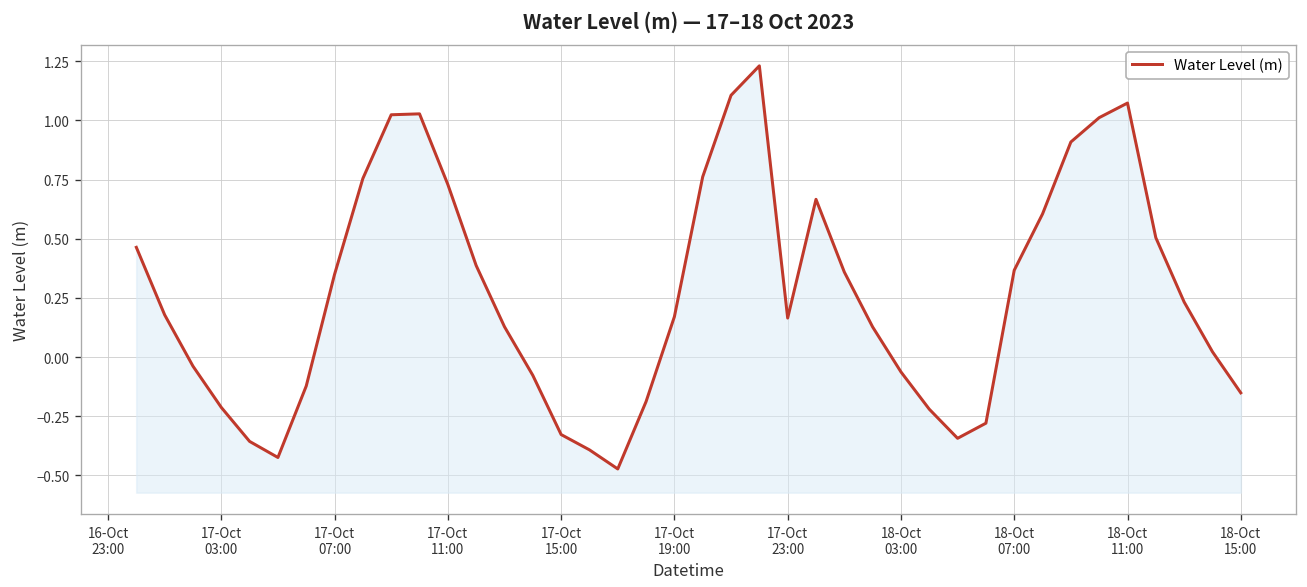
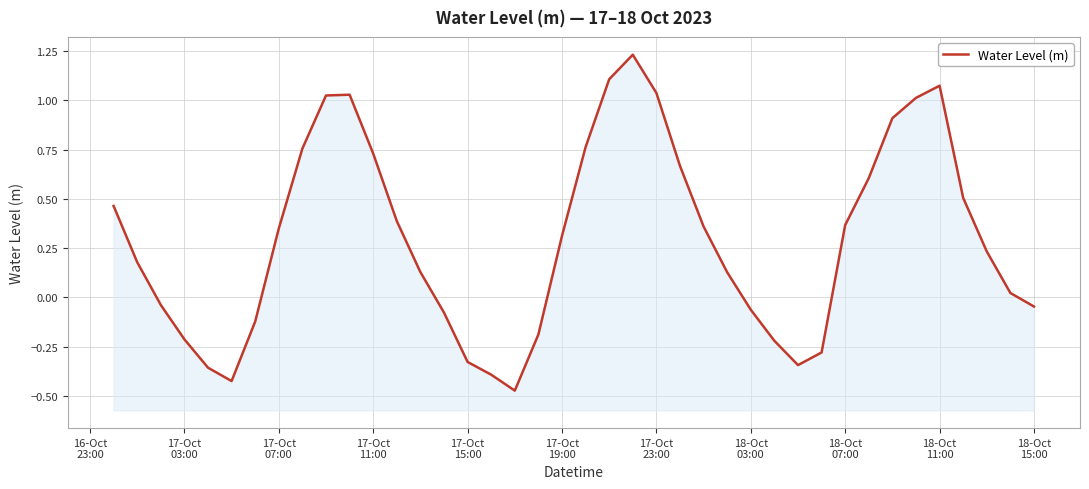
17-Oct 19:00: 0.17 -> 0.31
17-Oct 23:00: 0.17 -> 1.04
18-Oct 15:00: -0.15 -> -0.05
